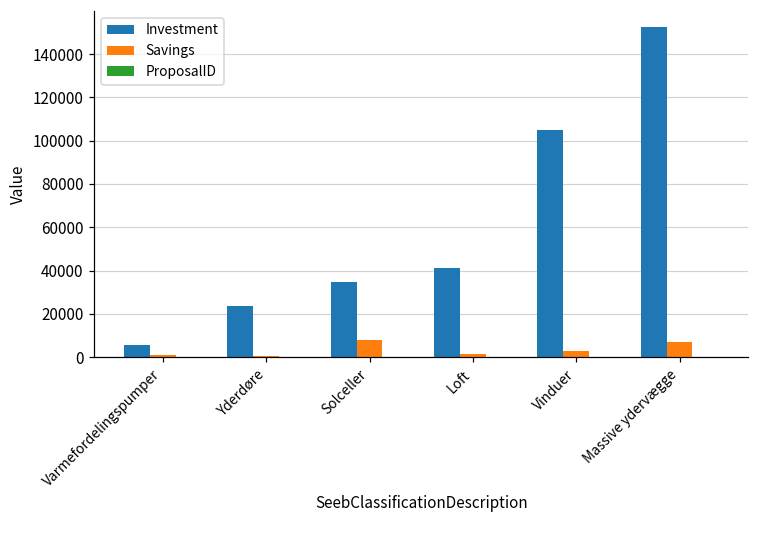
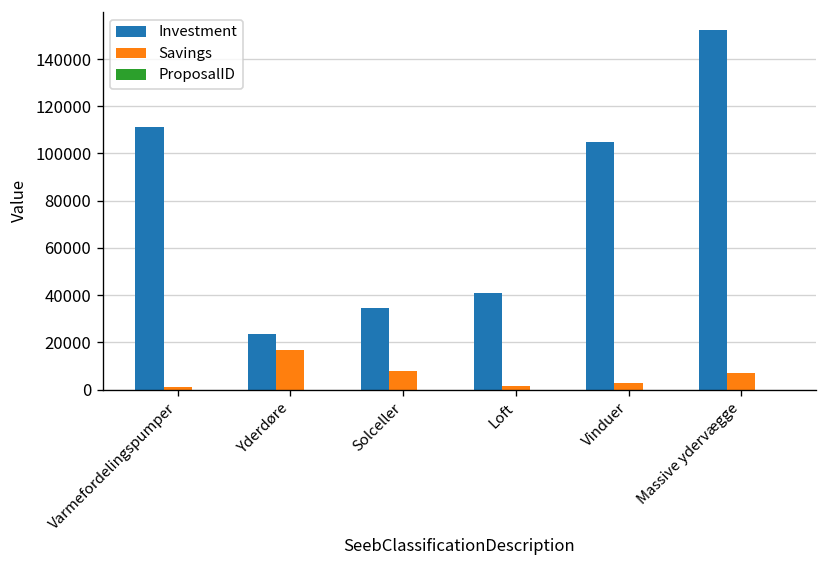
Investment, Varmefordelingspumper: 6000 -> 111000
Savings, Yderdøre: 1000 -> 17000
